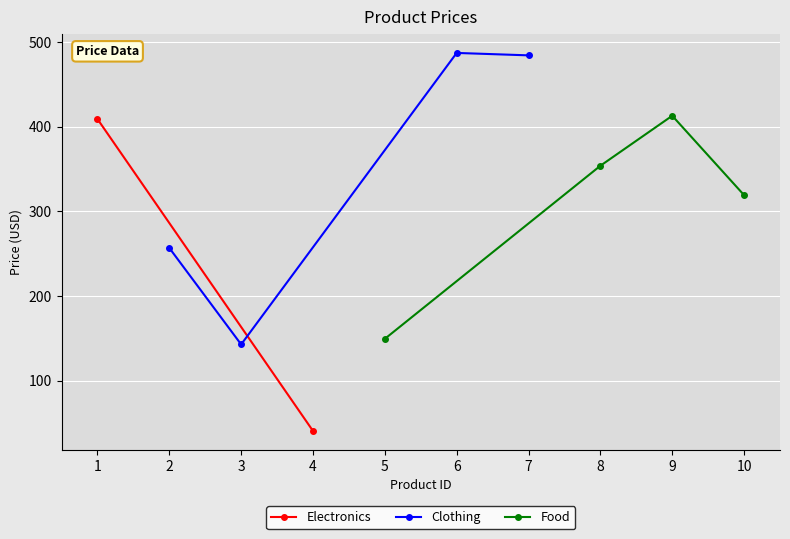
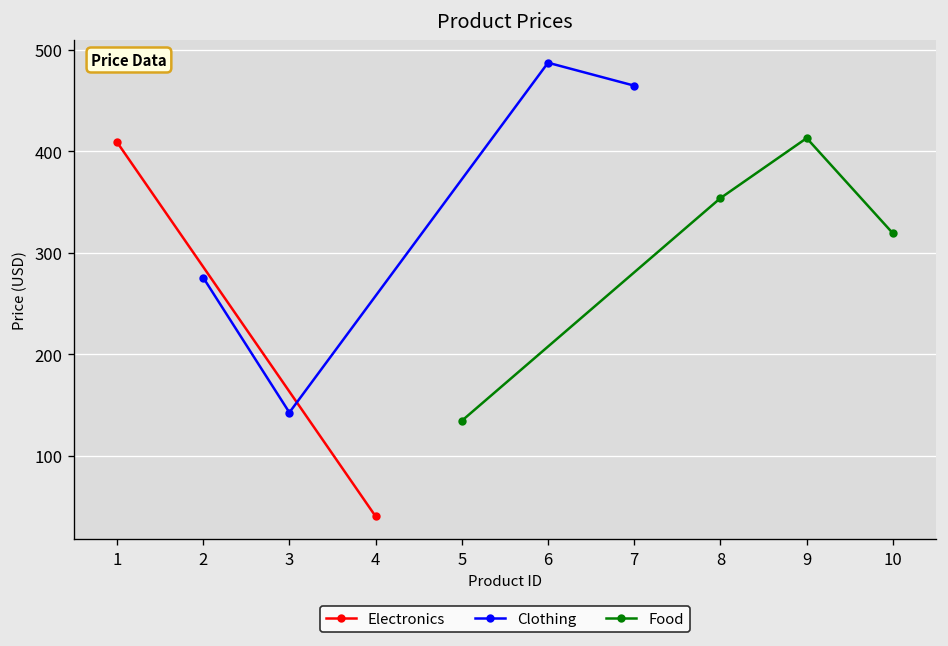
Clothing, 2: 260 -> 280
Food, 5: 150 -> 130
Clothing, 7: 480 -> 460
